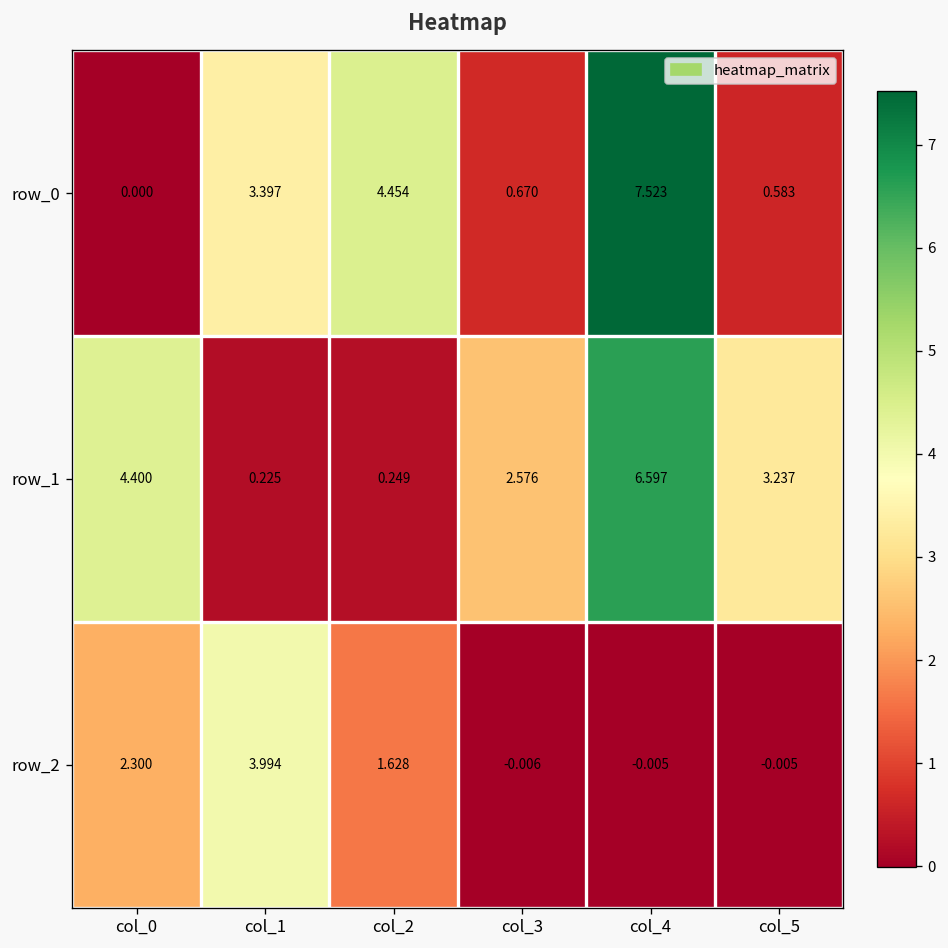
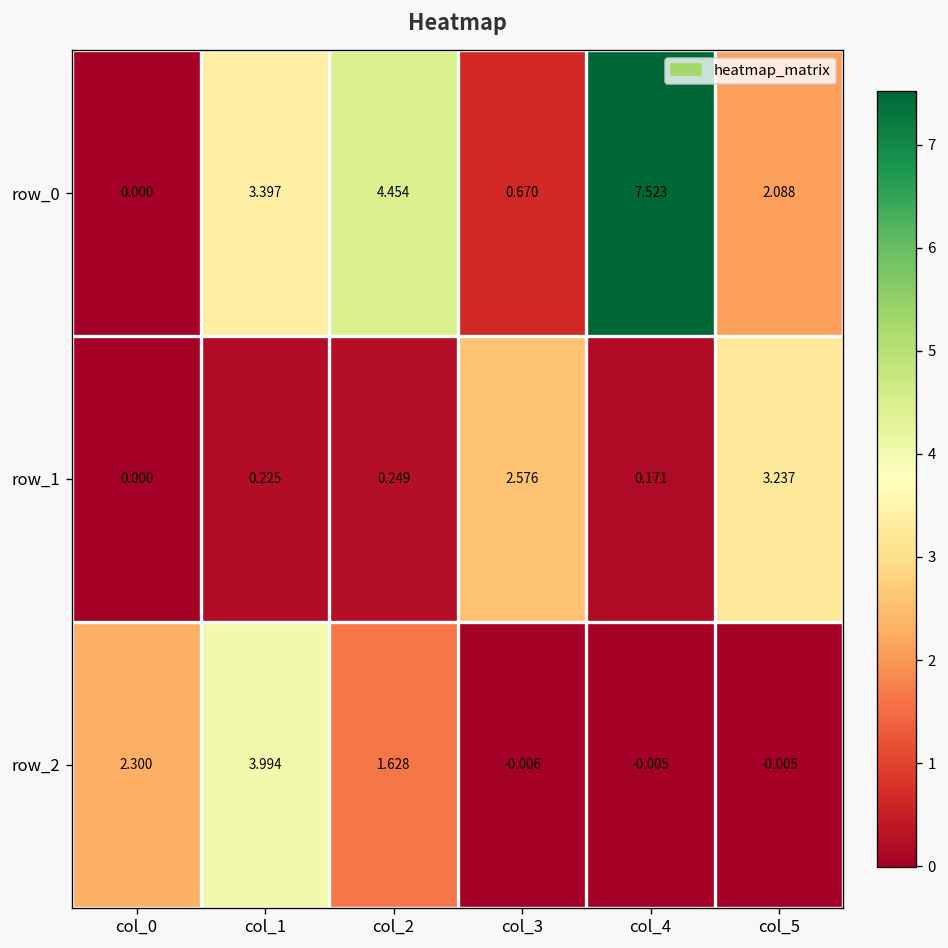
row_0, col_5: 0.583 -> 2.088
row_1, col_0: 4.400 -> 0.000
row_1, col_4: 6.597 -> 0.171
